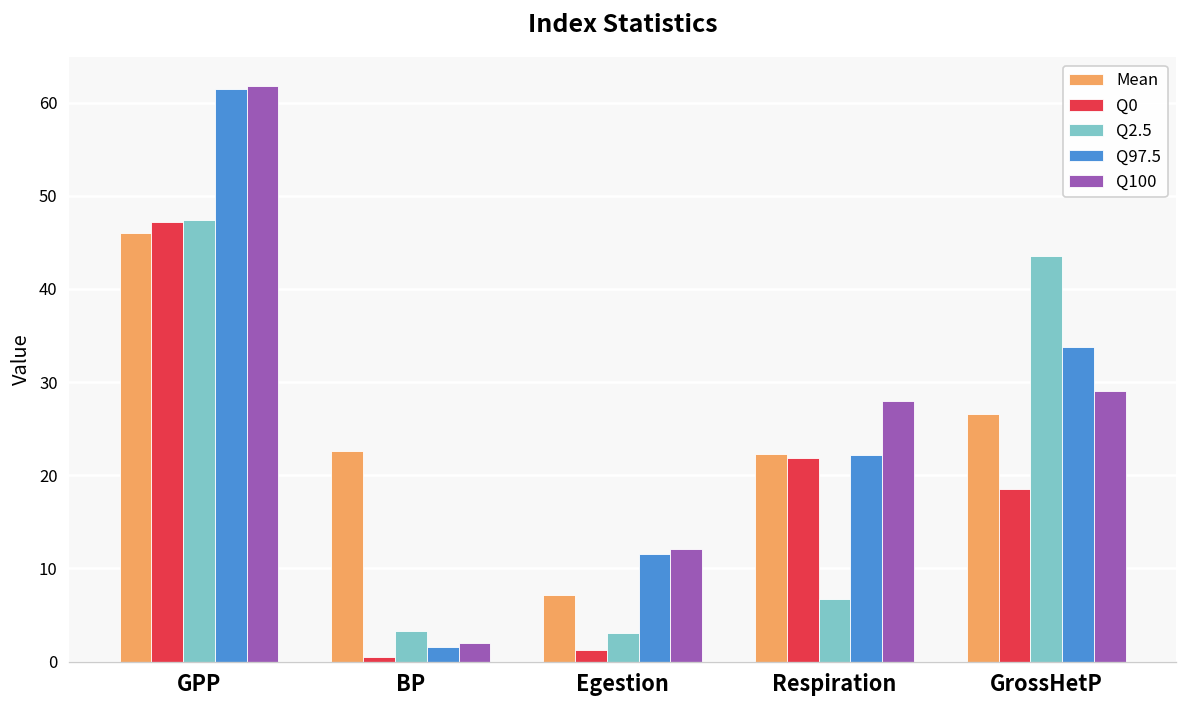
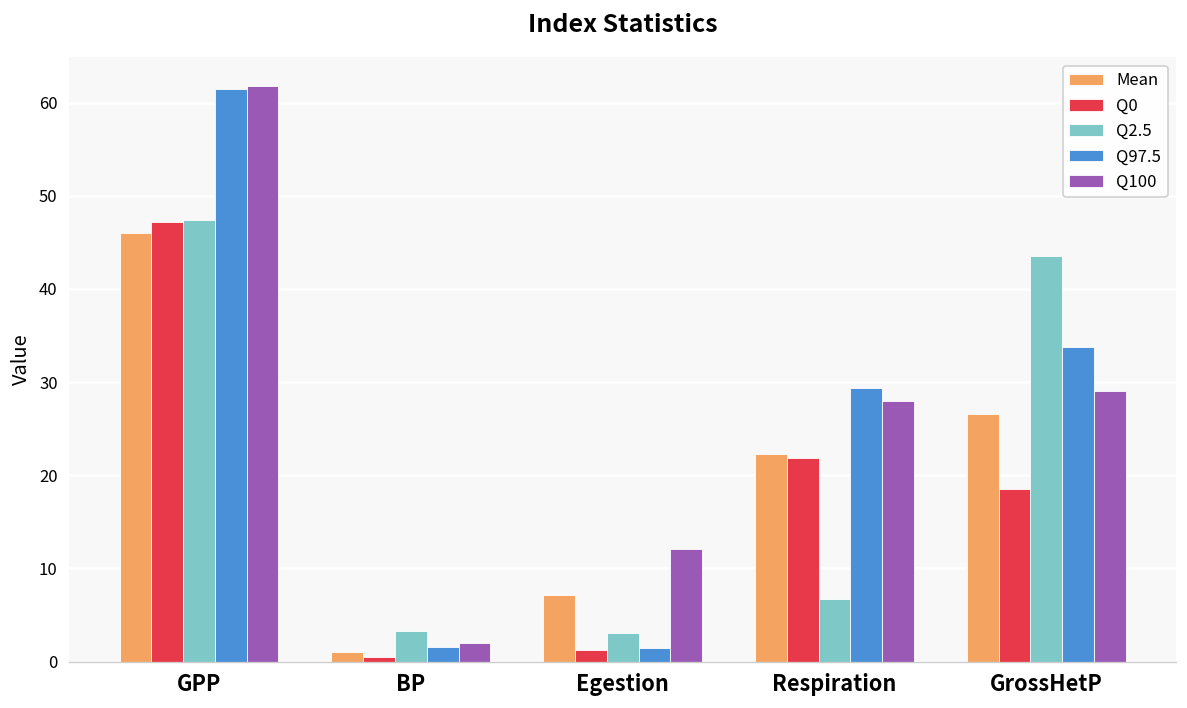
Mean, BP: 23 -> 1
Q97.5, Egestion: 12 -> 1
Q97.5, Respiration: 22 -> 29
